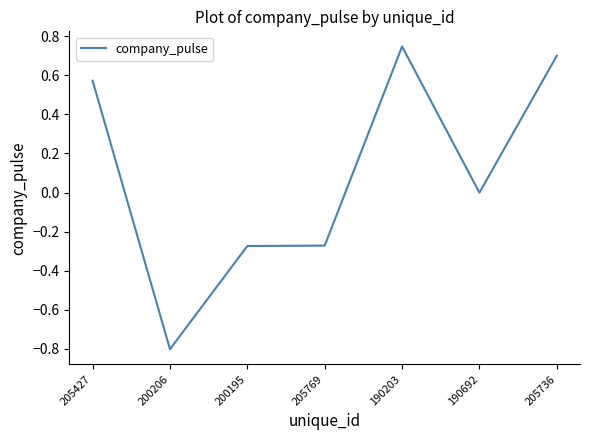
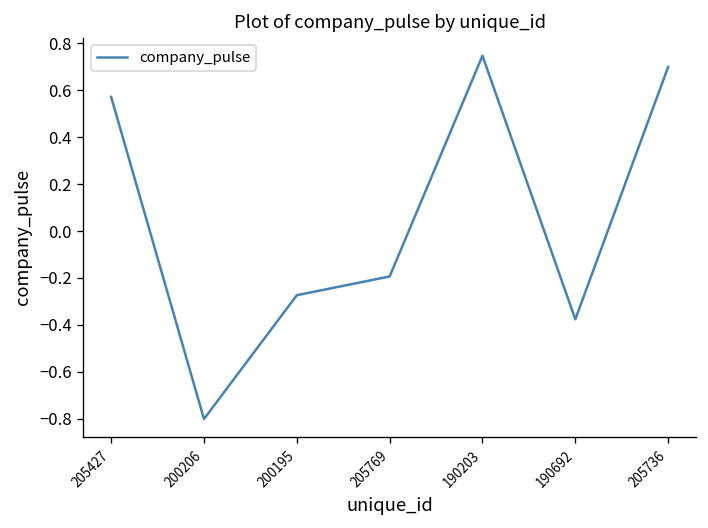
205769: -0.27 -> -0.19
190692: 0.00 -> -0.38
